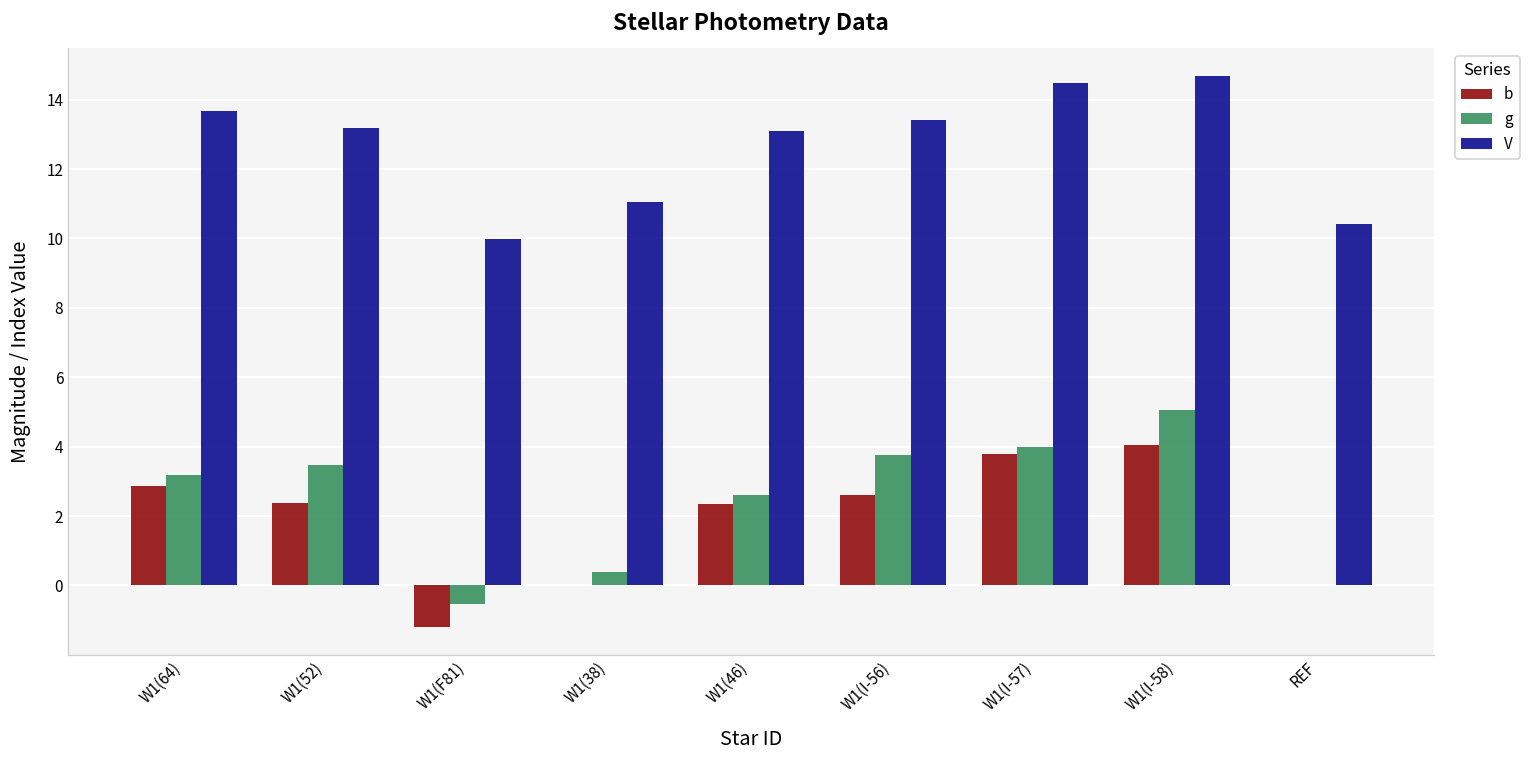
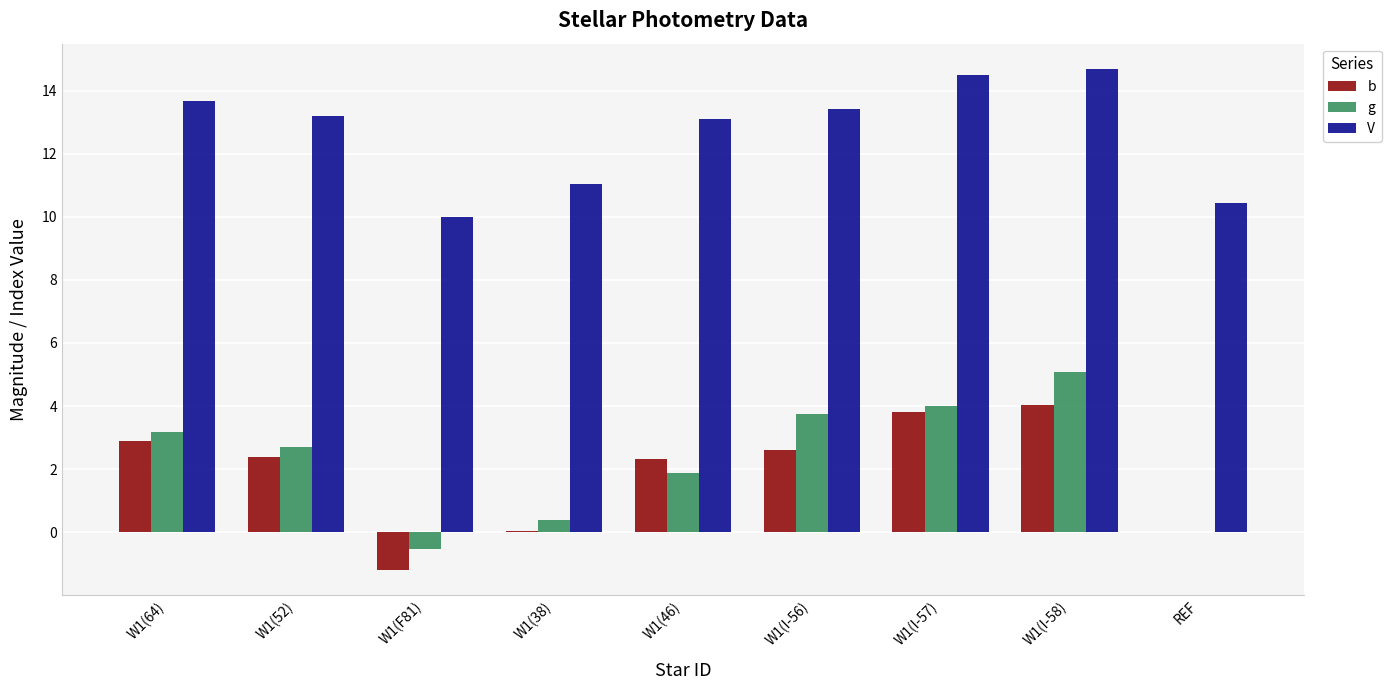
g, W1(52): 3.5 -> 2.7
g, W1(46): 2.6 -> 1.9
